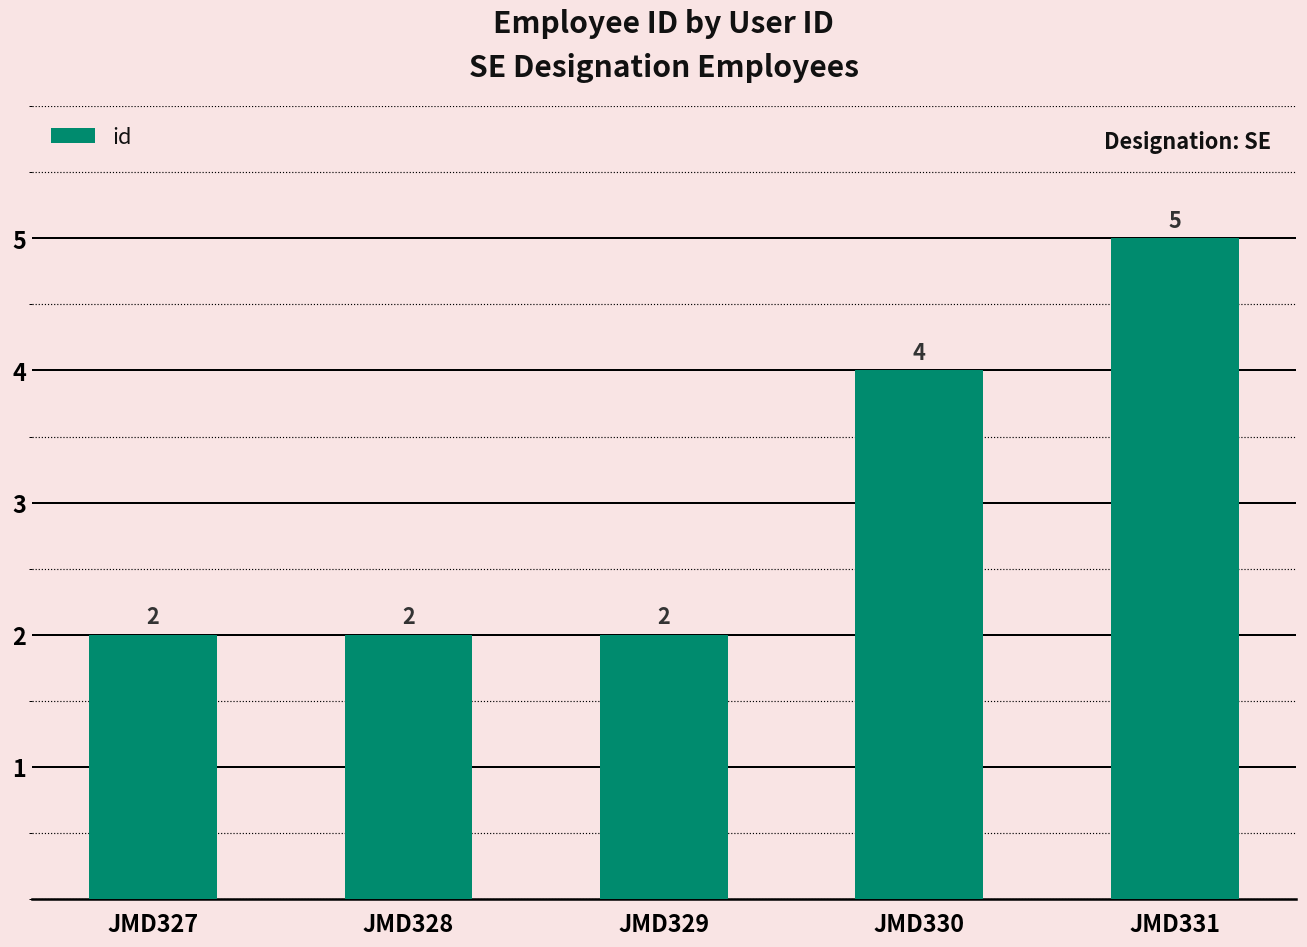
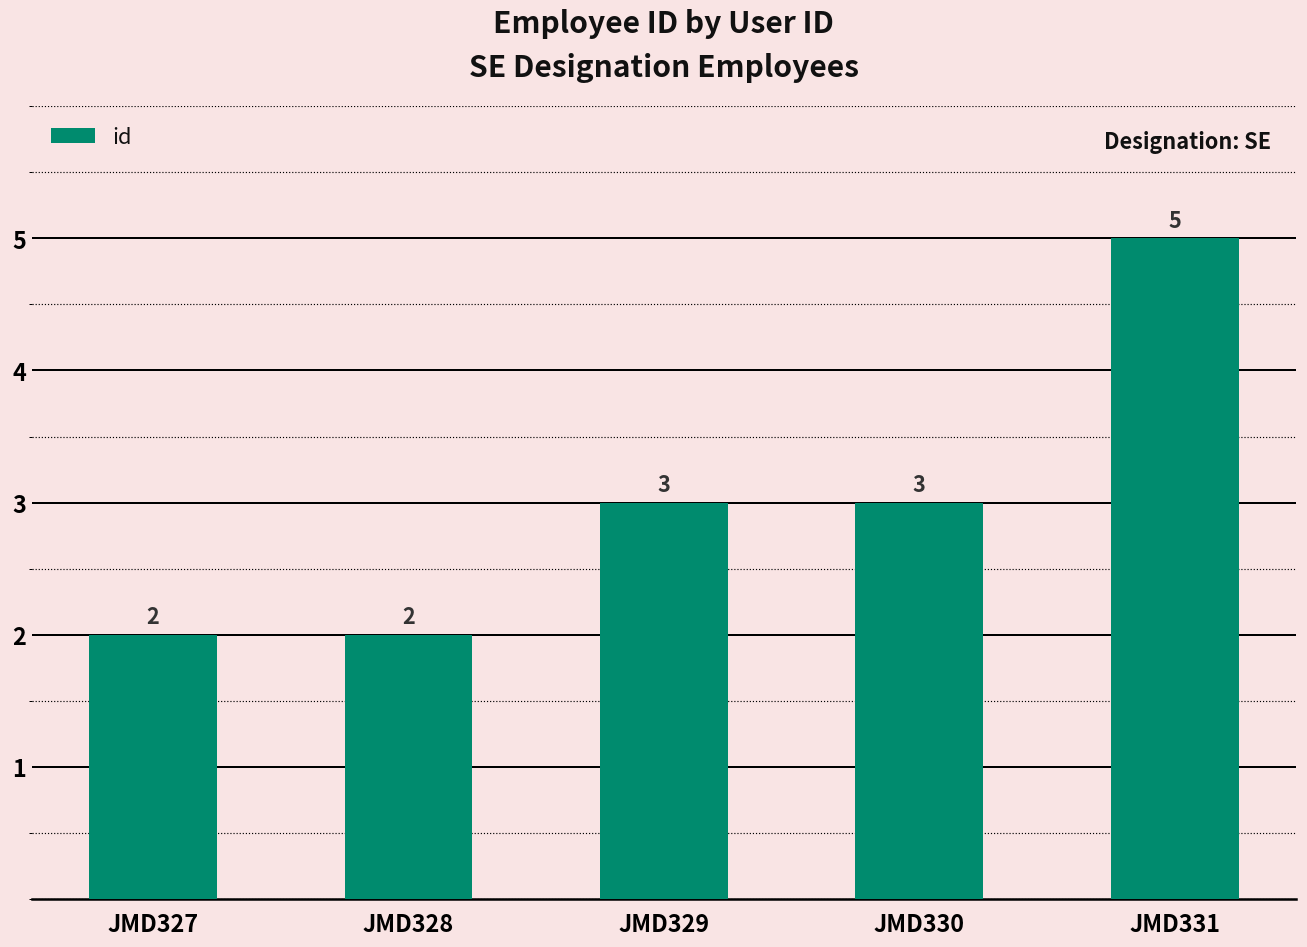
JMD329: 2 -> 3
JMD330: 4 -> 3
